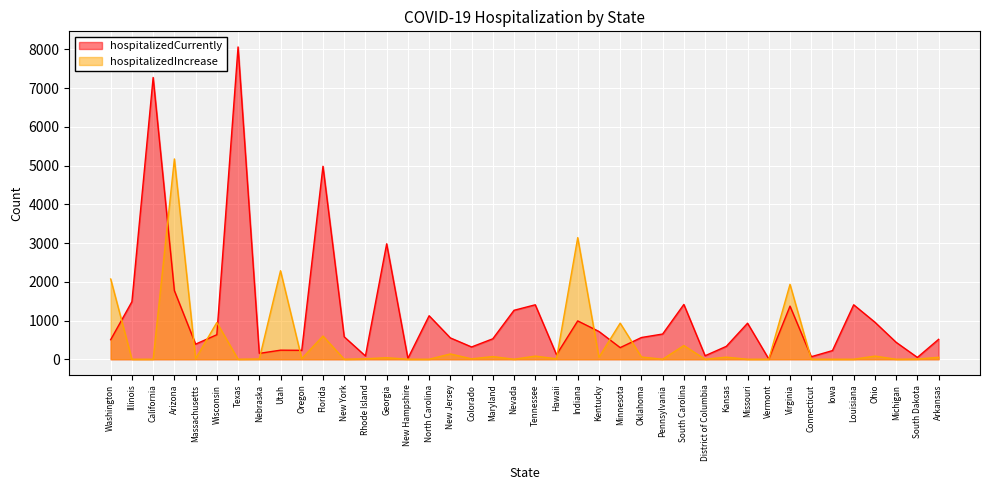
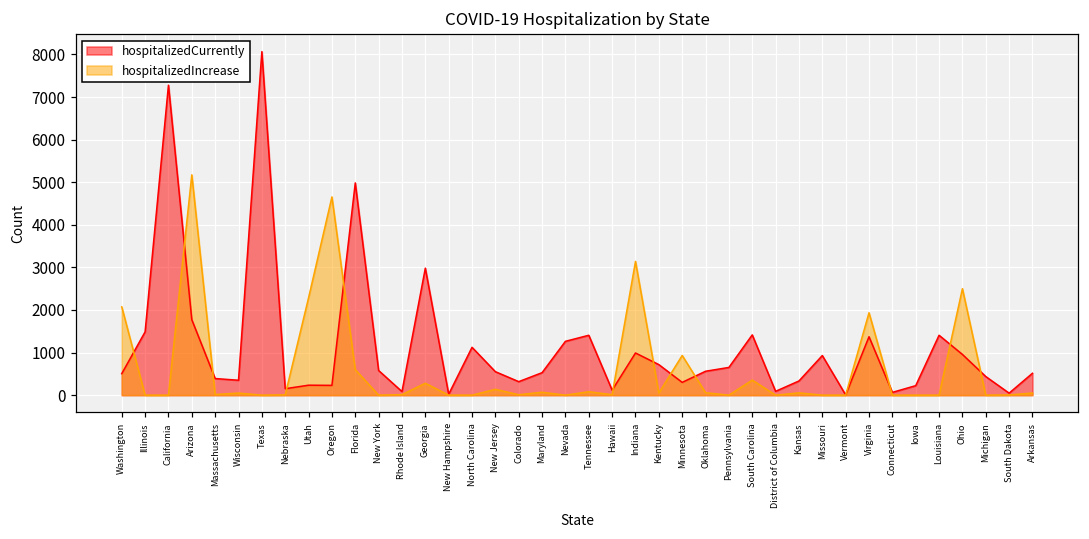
hospitalizedCurrently, Wisconsin: 600 -> 400
hospitalizedIncrease, Wisconsin: 900 -> 0
hospitalizedIncrease, Oregon: 0 -> 4700
hospitalizedIncrease, Georgia: 0 -> 300
hospitalizedIncrease, Ohio: 100 -> 2500
